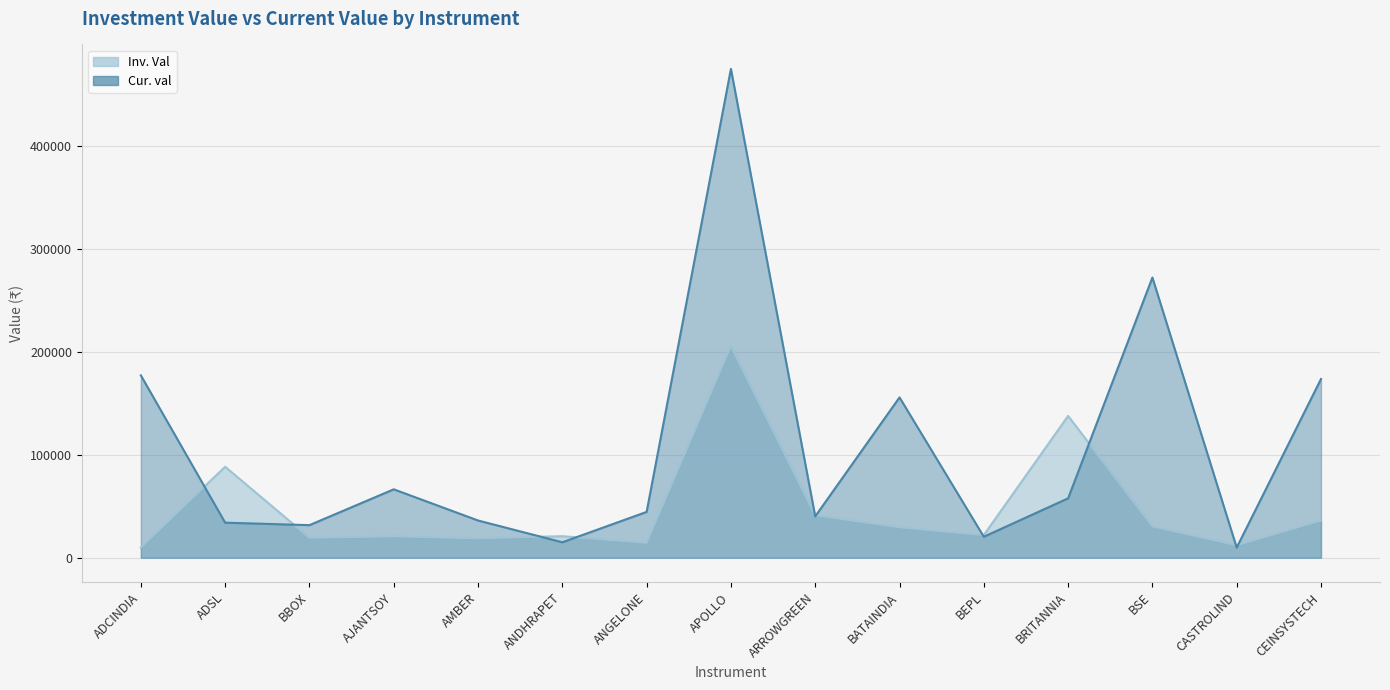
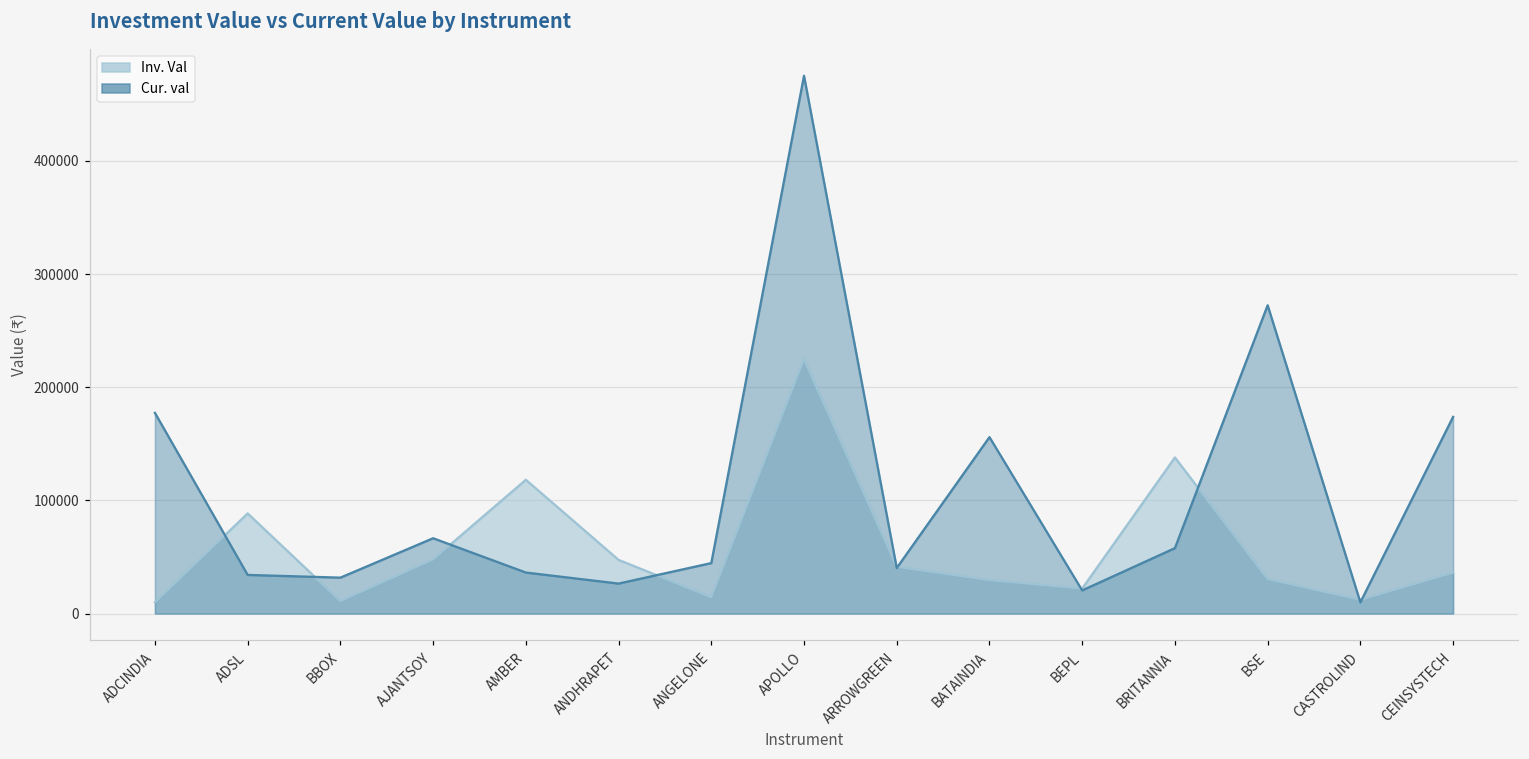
Inv. Val, BBOX: 19000 -> 11000
Inv. Val, AJANTSOY: 21000 -> 48000
Inv. Val, AMBER: 19000 -> 118000
Inv. Val, ANDHRAPET: 21000 -> 47000
Cur. val, ANDHRAPET: 15000 -> 26000
Inv. Val, APOLLO: 206000 -> 225000
